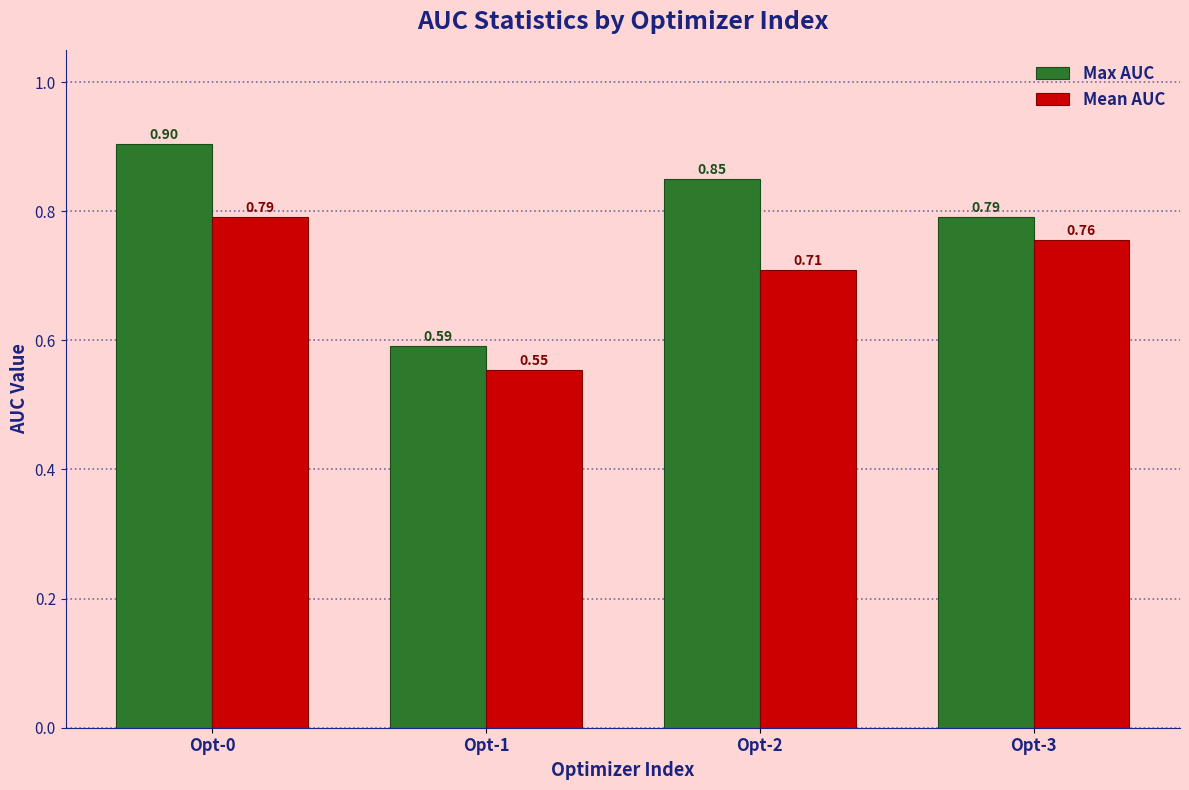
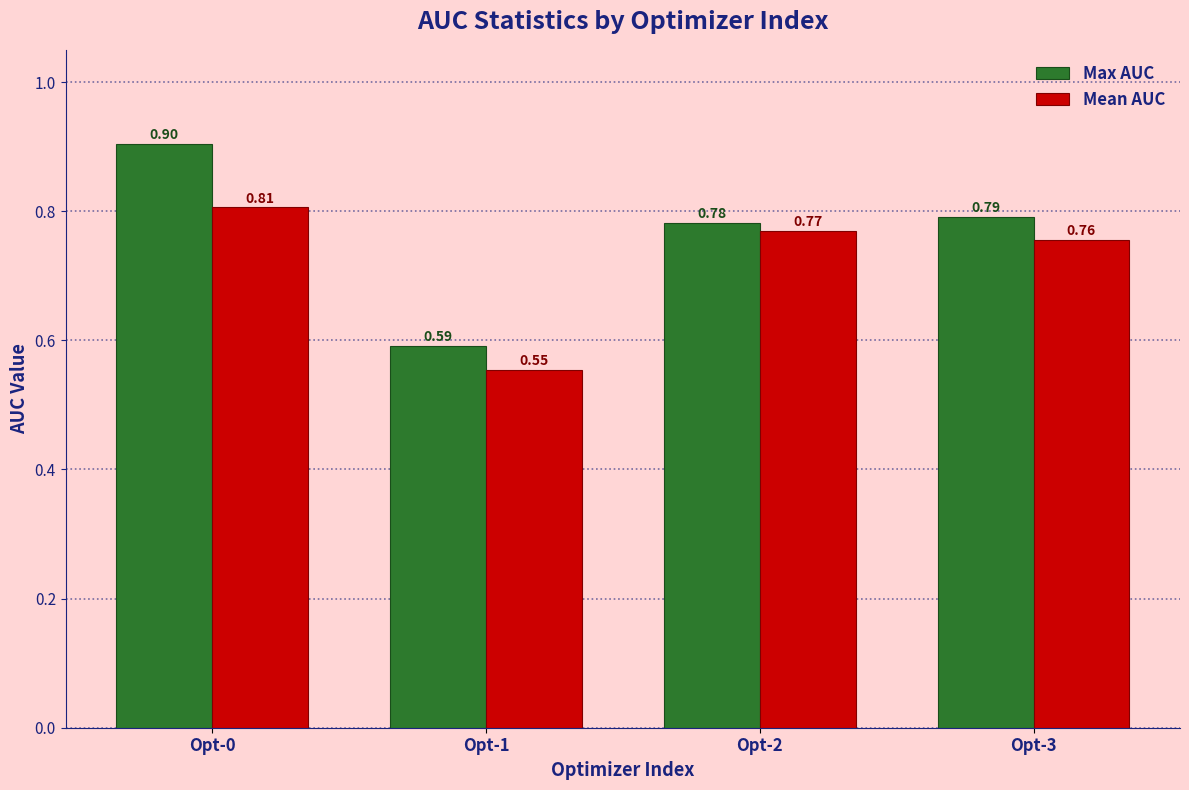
Mean AUC, Opt-0: 0.79 -> 0.81
Max AUC, Opt-2: 0.85 -> 0.78
Mean AUC, Opt-2: 0.71 -> 0.77
